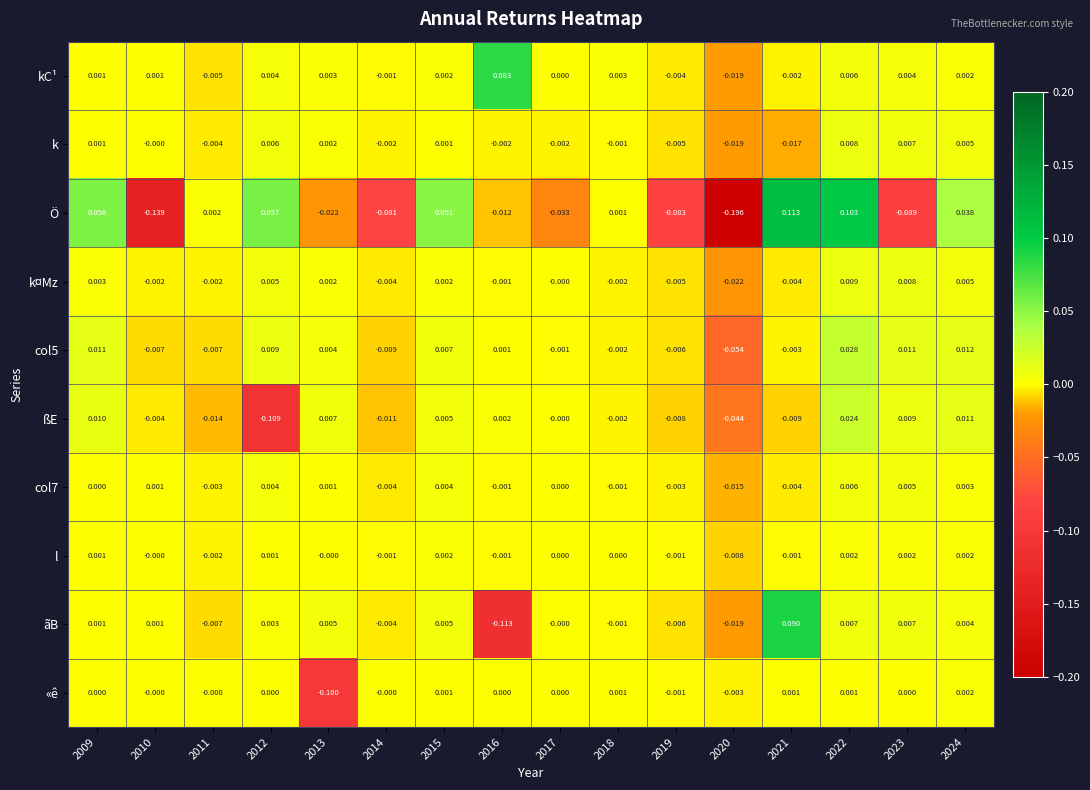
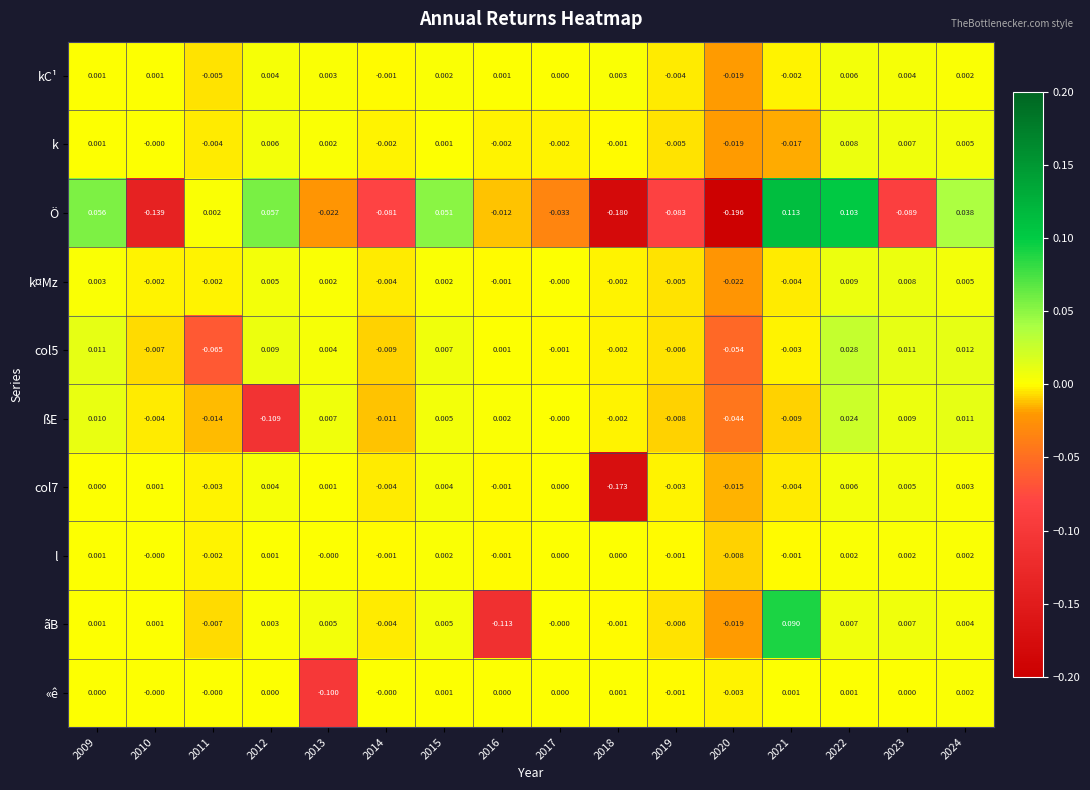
kC¹, 2016: 0.083 -> 0.001
Ö, 2018: 0.001 -> -0.180
col5, 2011: -0.007 -> -0.065
col7, 2018: -0.001 -> -0.173
